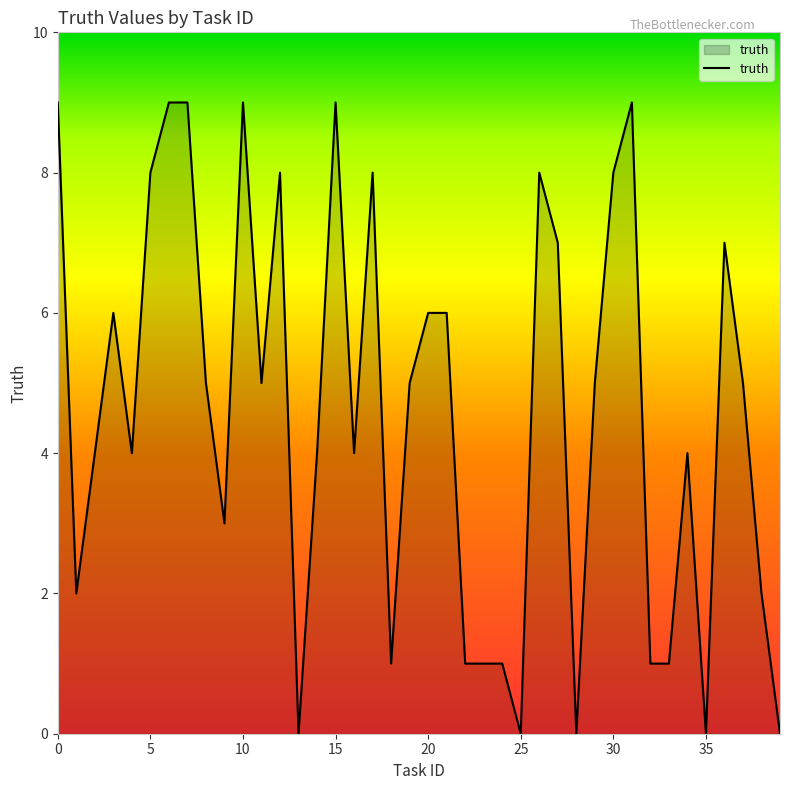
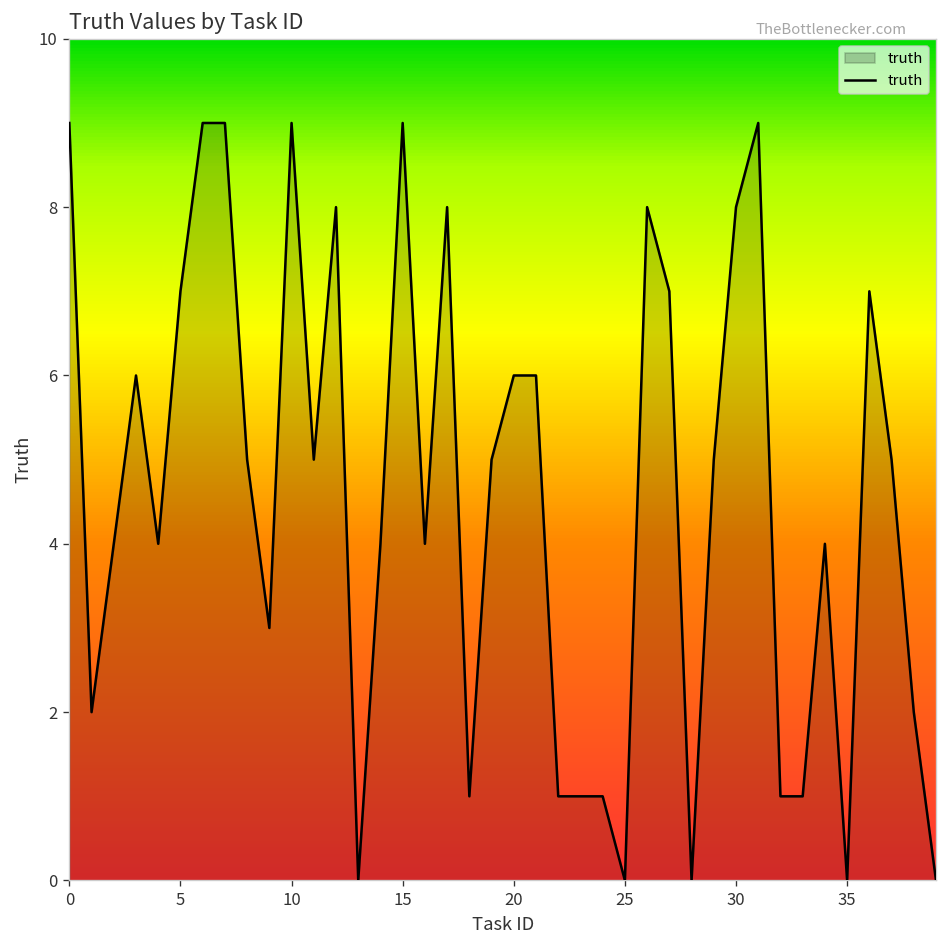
5: 8 -> 7
